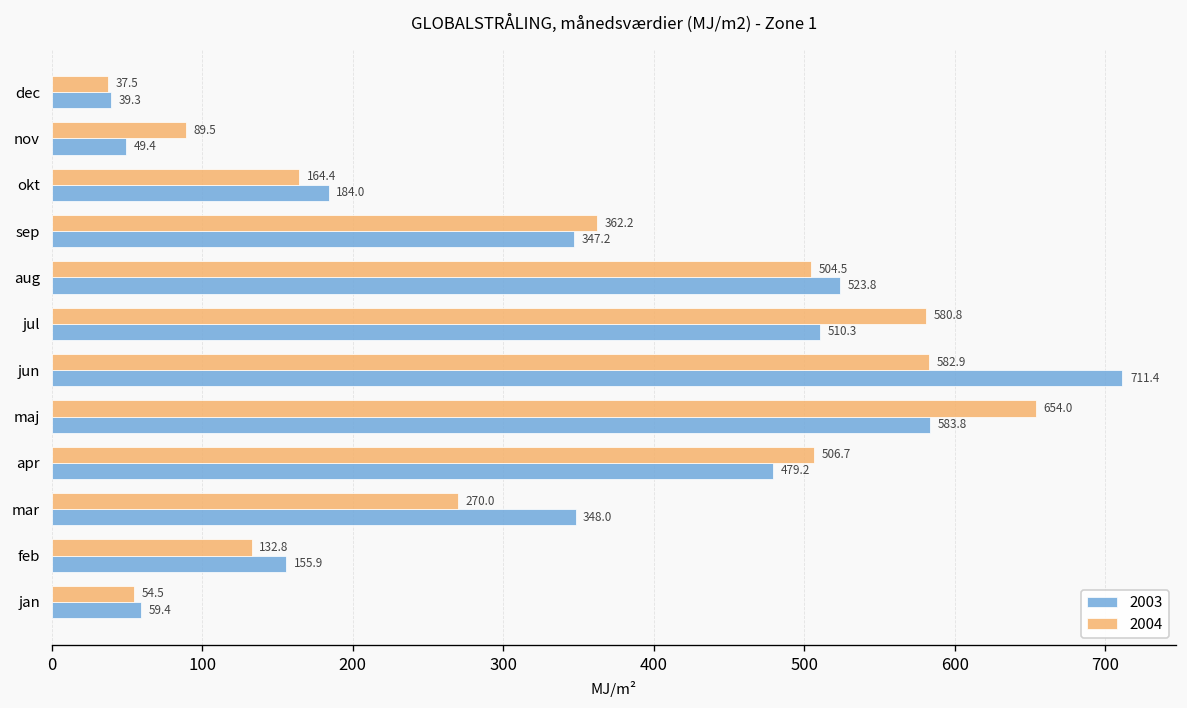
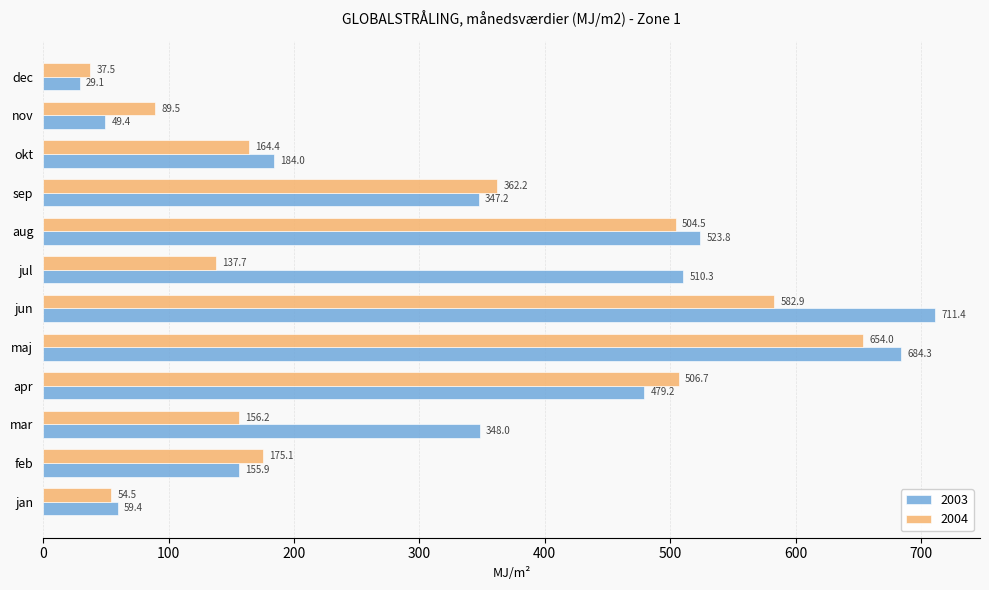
2003, dec: 39.3 -> 29.1
2004, jul: 580.8 -> 137.7
2003, maj: 583.8 -> 684.3
2004, mar: 270.0 -> 156.2
2004, feb: 132.8 -> 175.1
